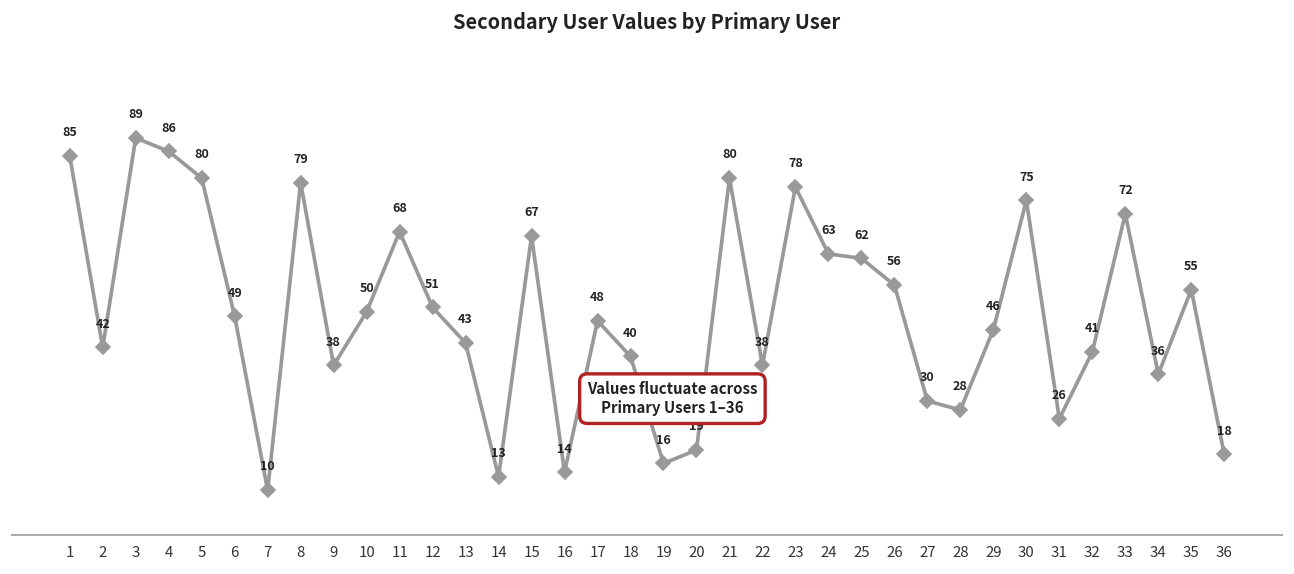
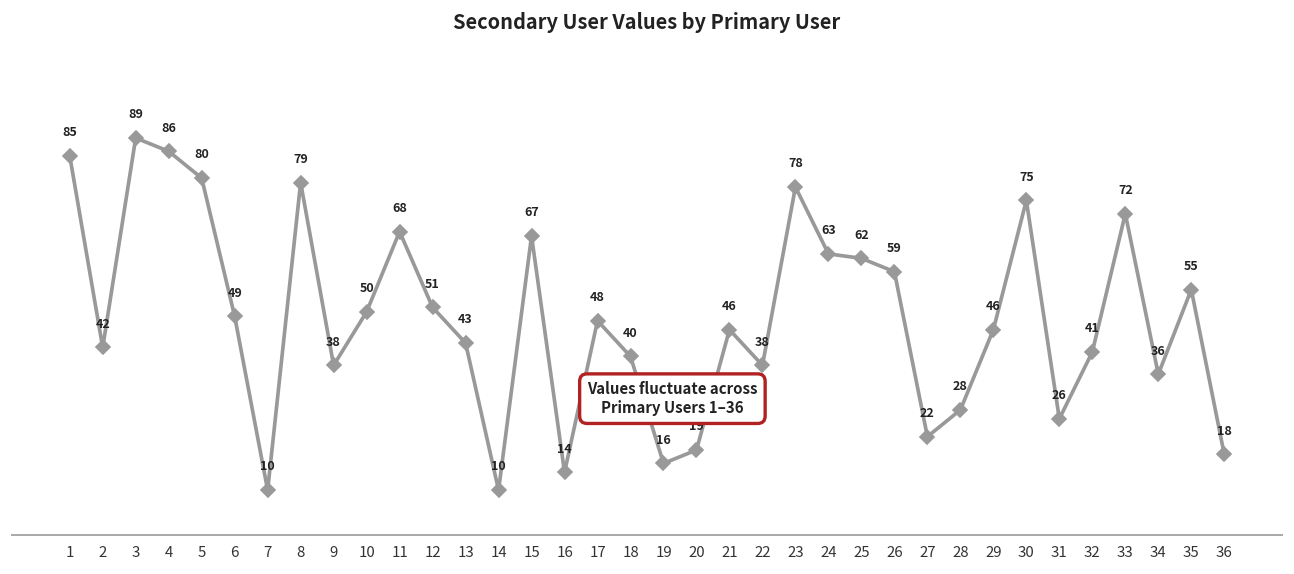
14: 13 -> 10
21: 80 -> 46
26: 56 -> 59
27: 30 -> 22
